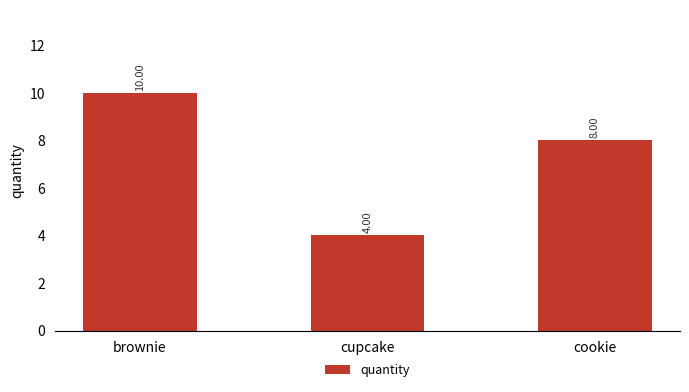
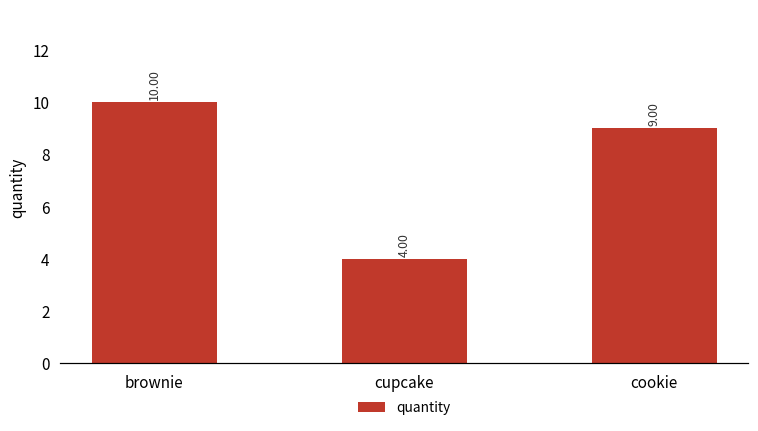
cookie: 8.00 -> 9.00
